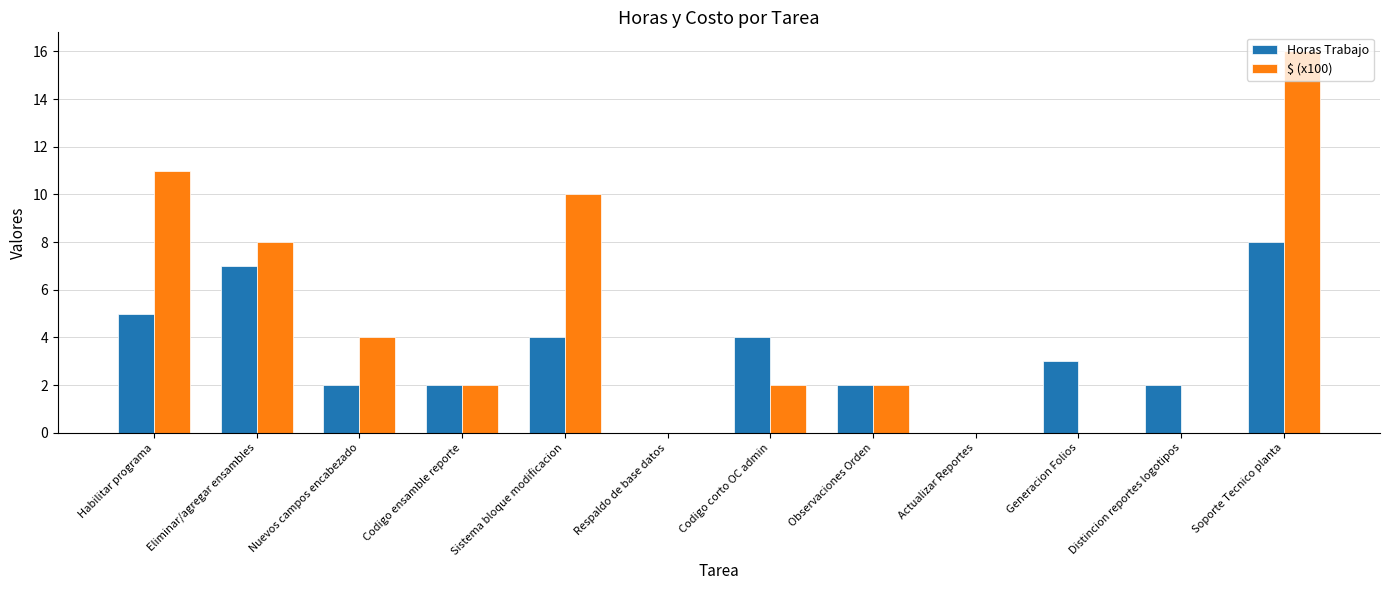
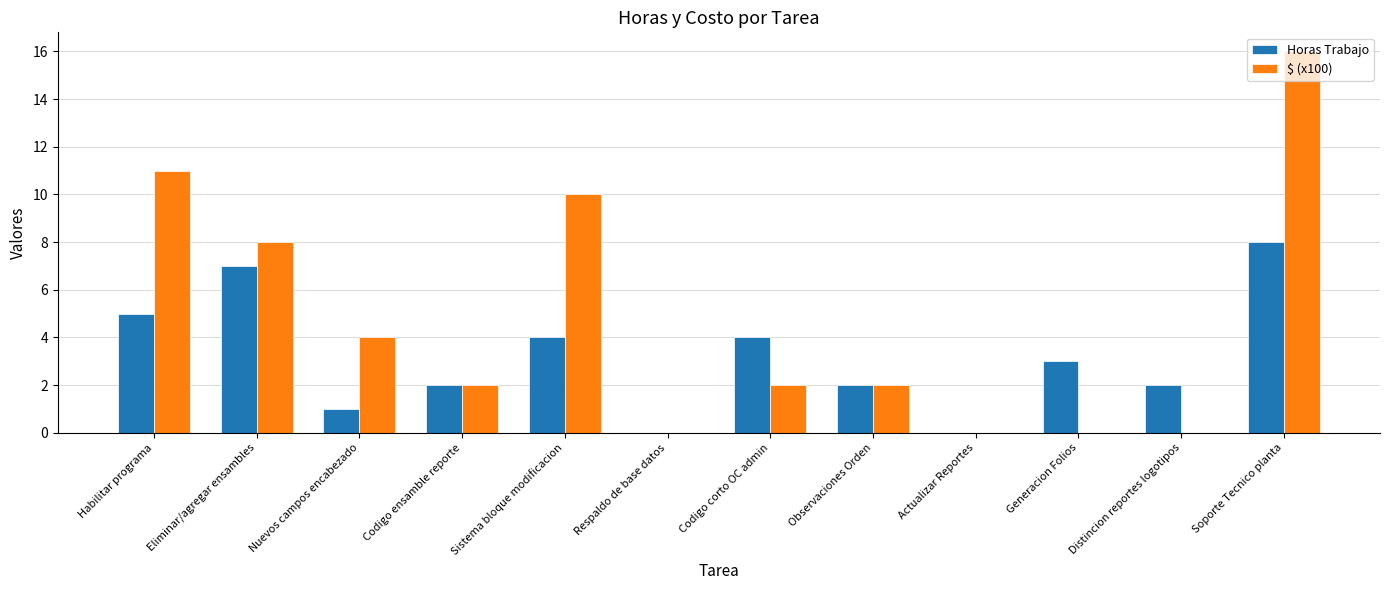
Horas Trabajo, Nuevos campos encabezado: 2 -> 1
